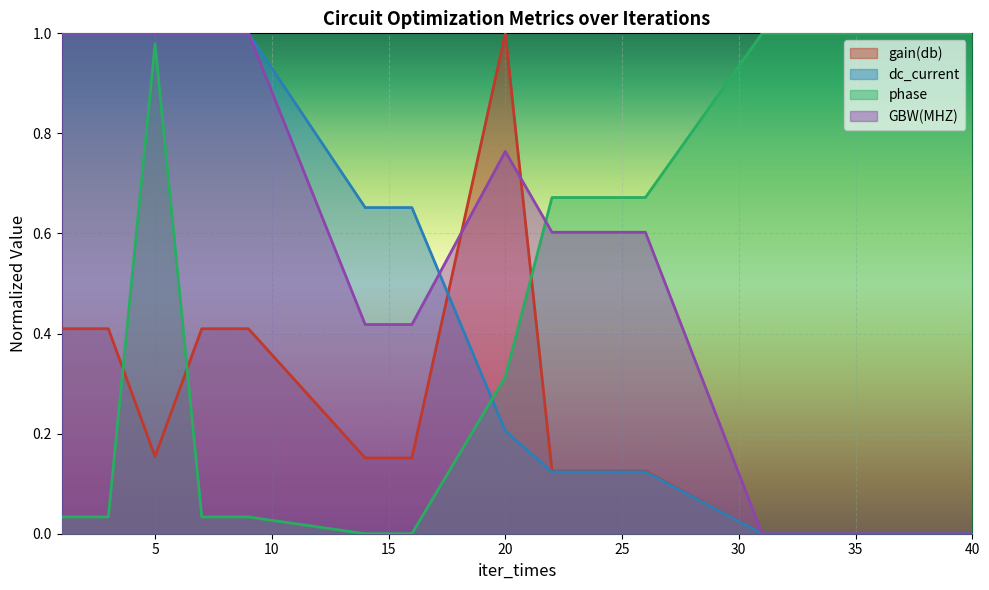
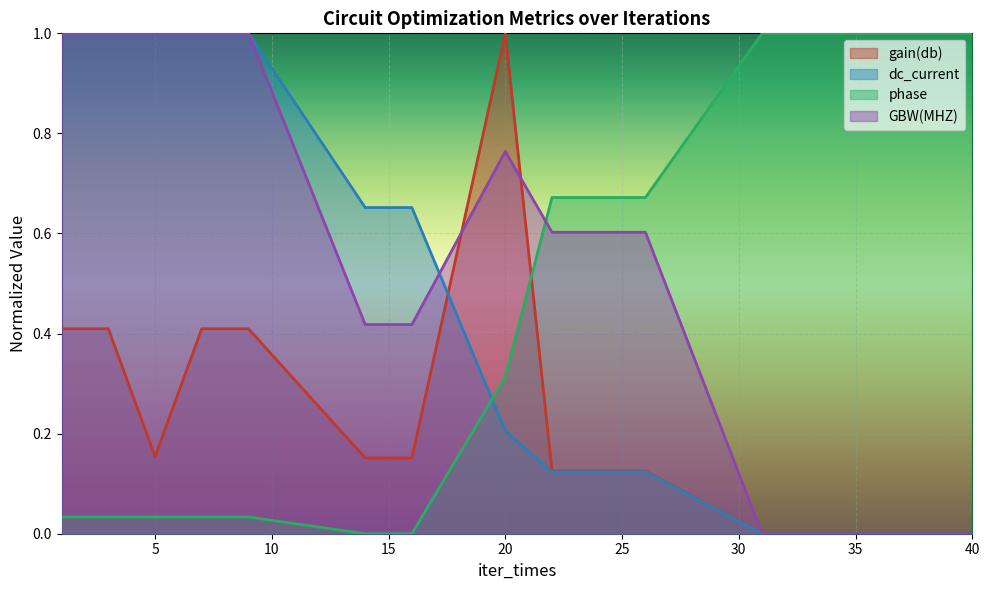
phase, 5: 0.98 -> 0.03
